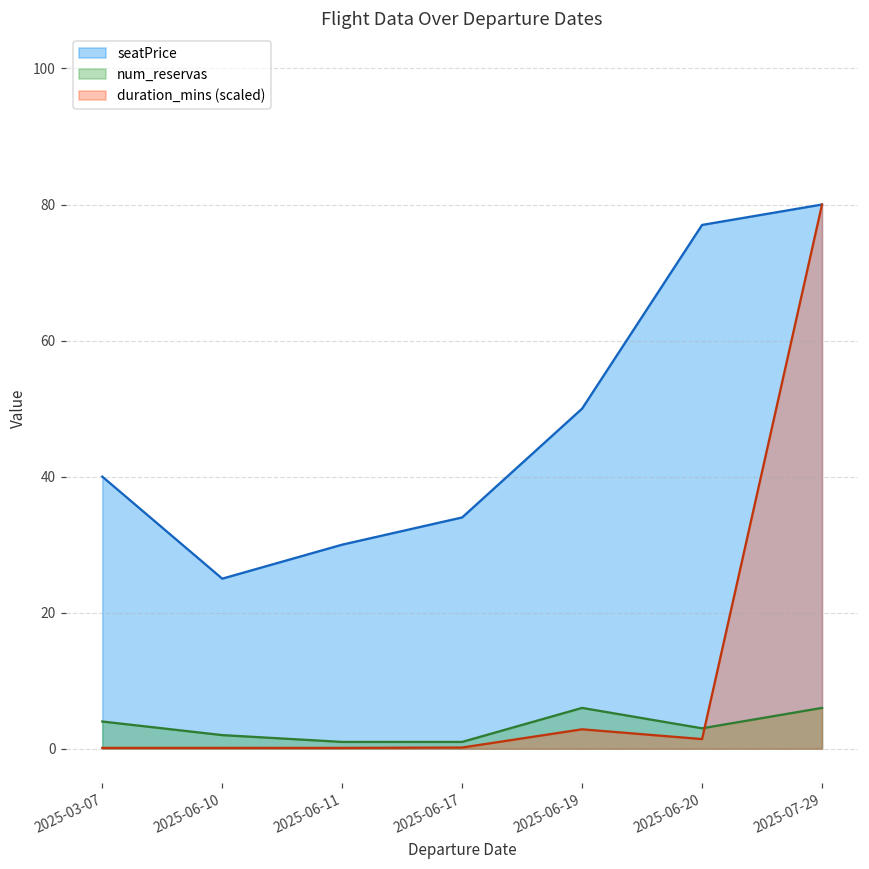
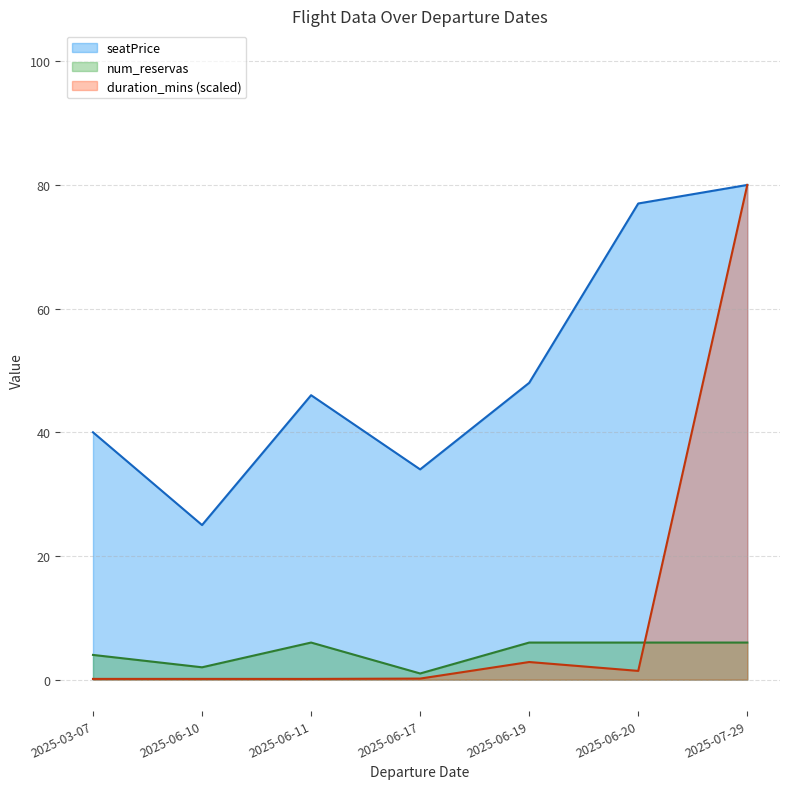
seatPrice, 2025-06-11: 30 -> 46
num_reservas, 2025-06-11: 1 -> 6
seatPrice, 2025-06-19: 50 -> 48
num_reservas, 2025-06-20: 3 -> 6
